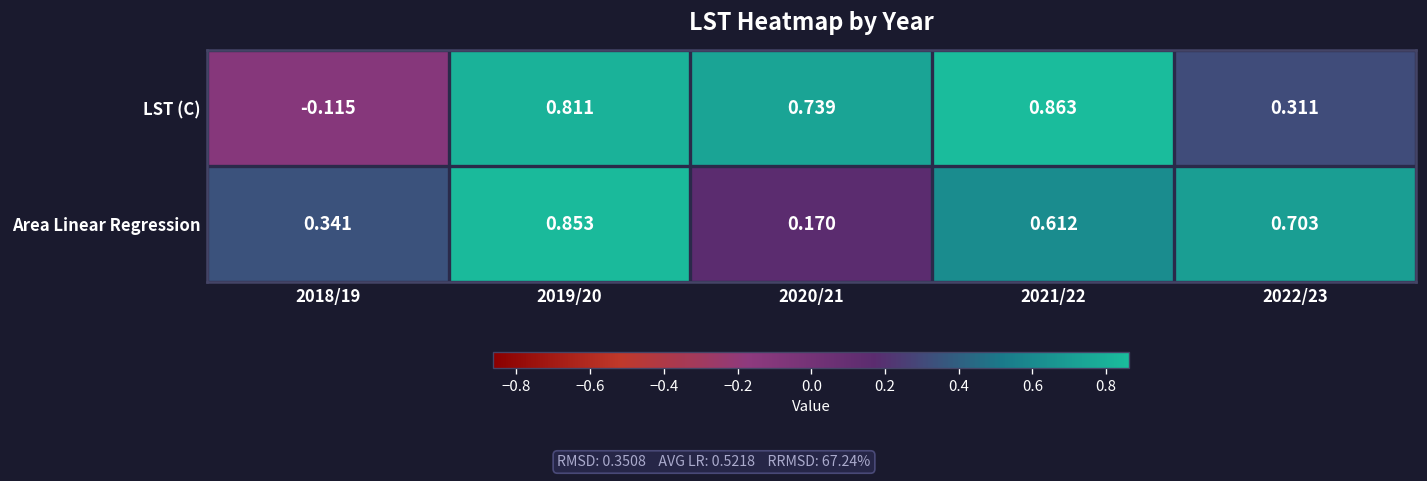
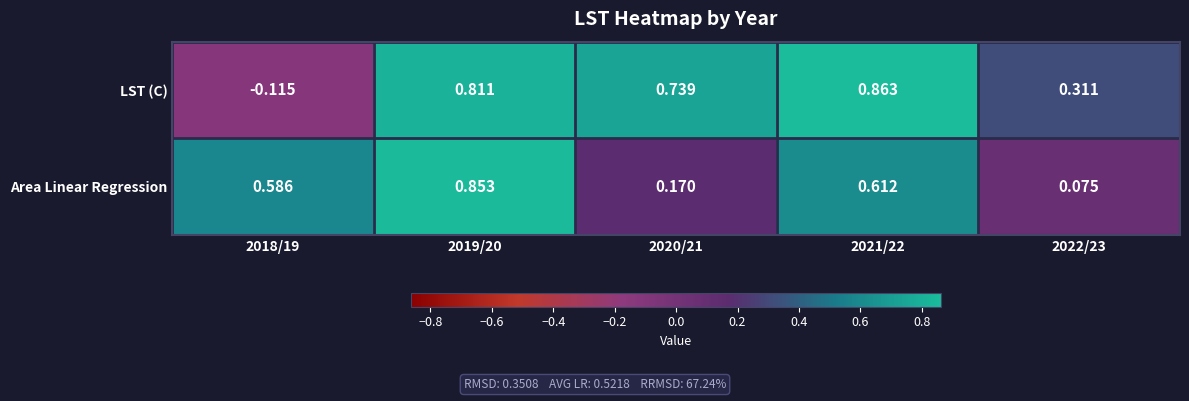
Area Linear Regression, 2018/19: 0.341 -> 0.586
Area Linear Regression, 2022/23: 0.703 -> 0.075
